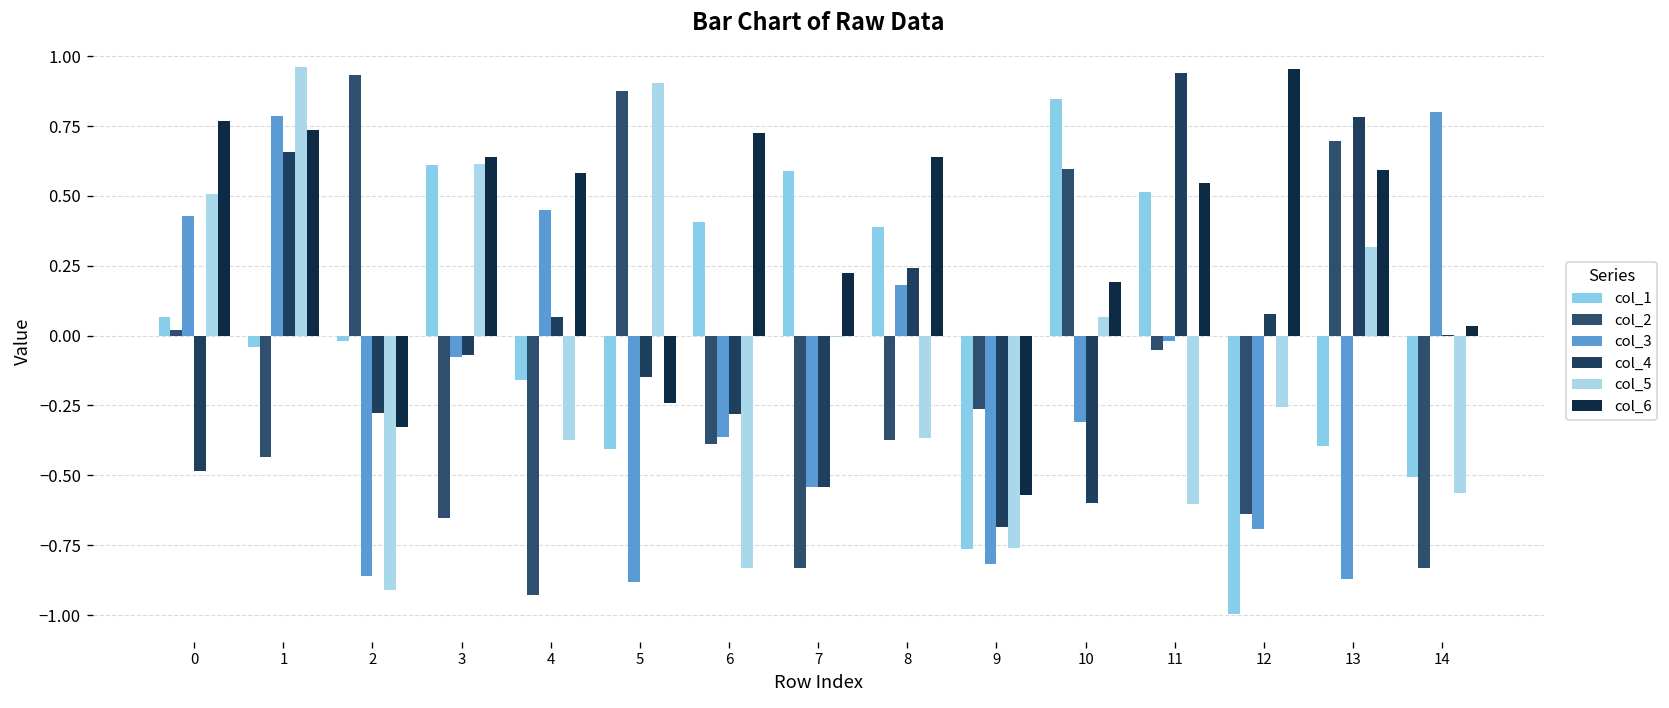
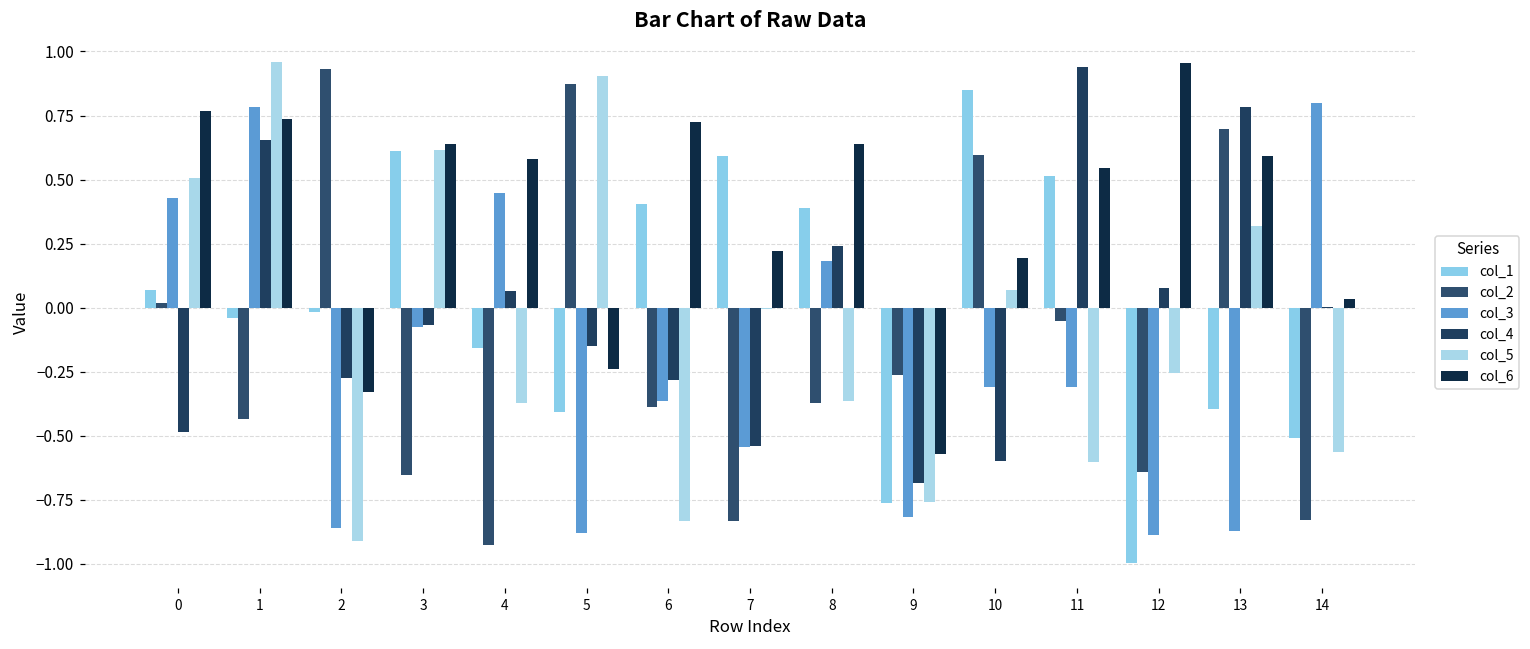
col_3, 11: -0.02 -> -0.31
col_3, 12: -0.69 -> -0.89
